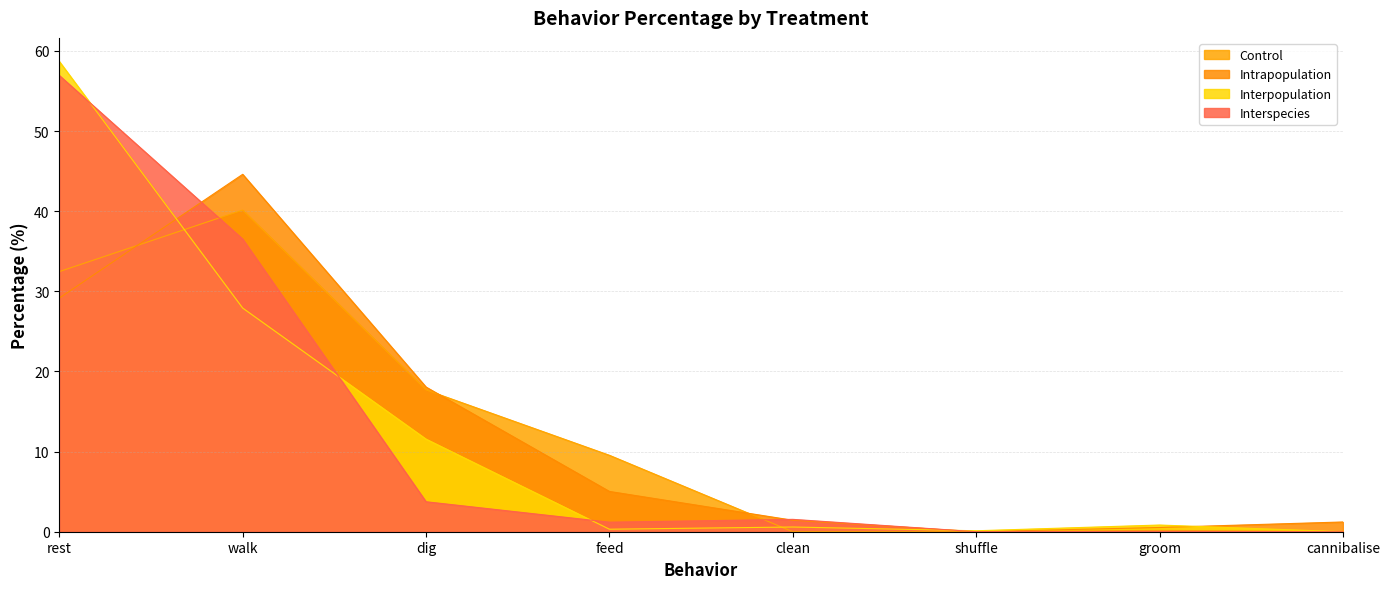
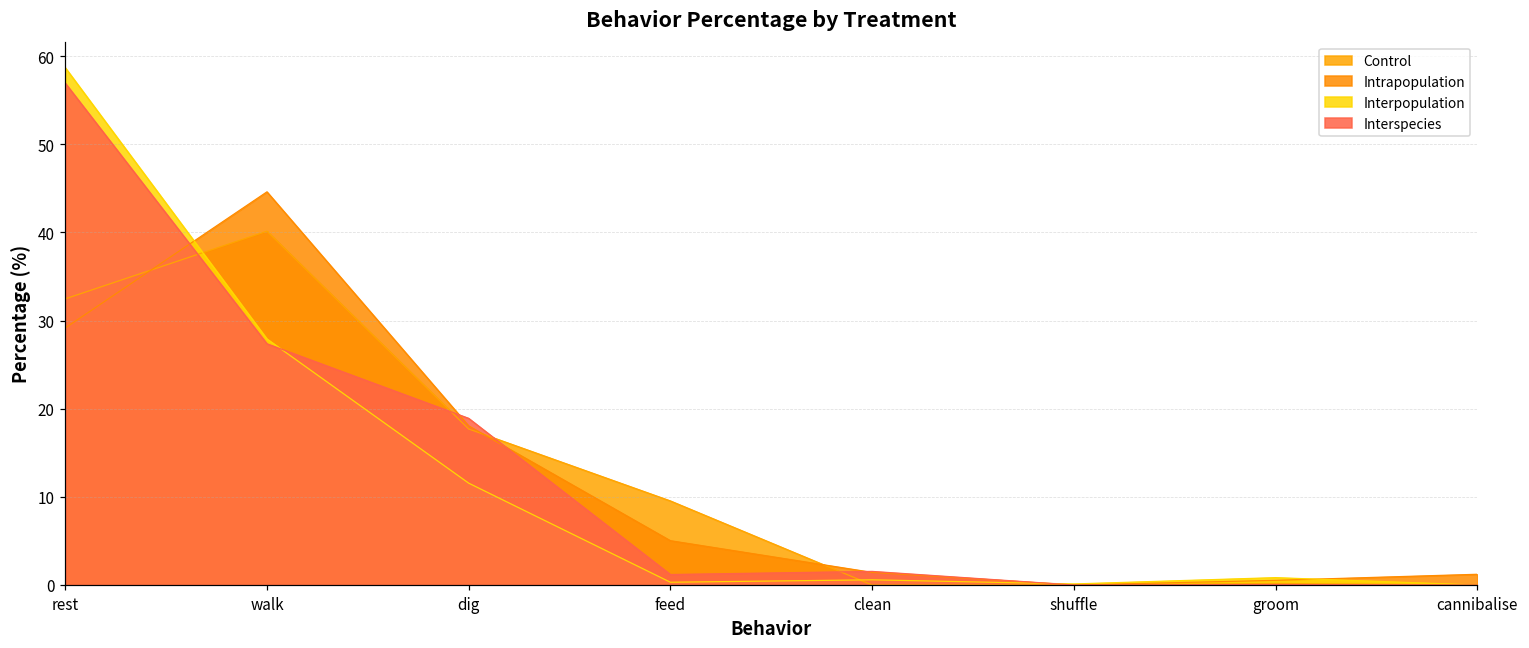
Interspecies, walk: 37 -> 27
Interspecies, dig: 4 -> 19
